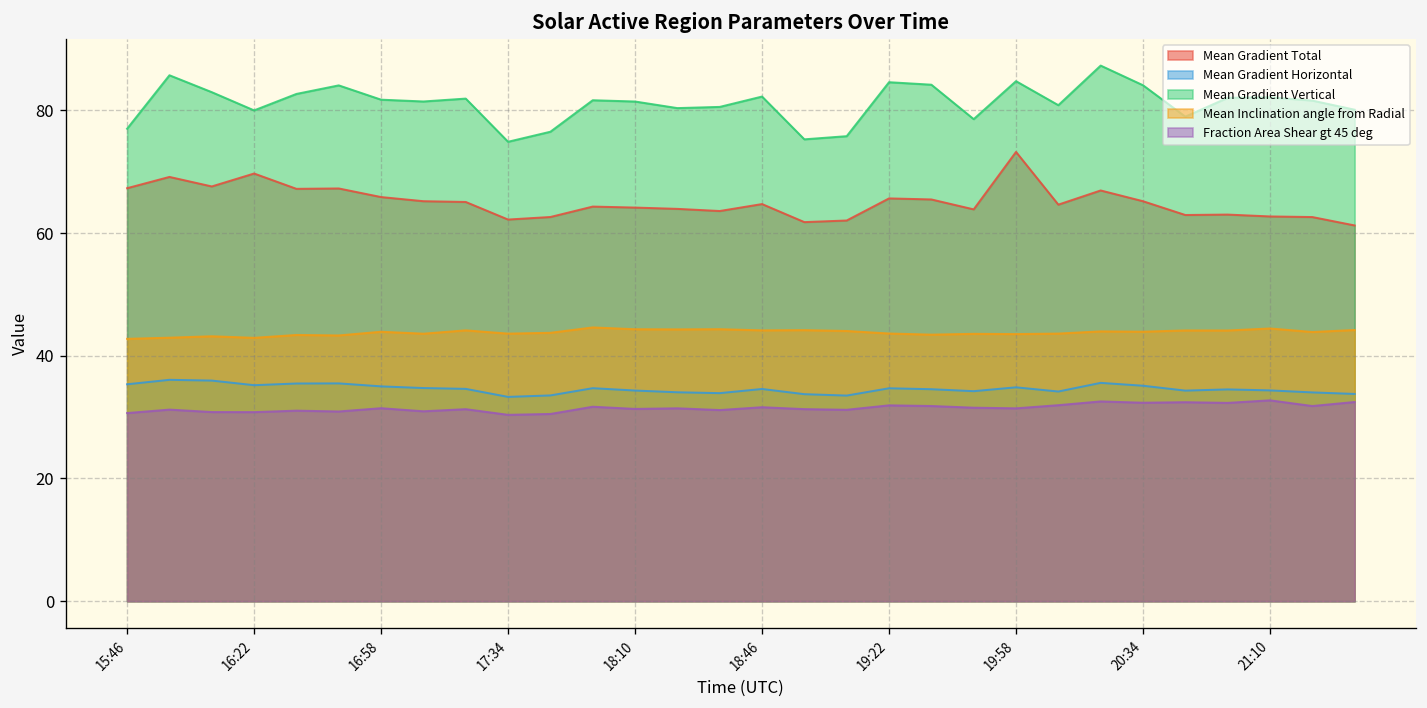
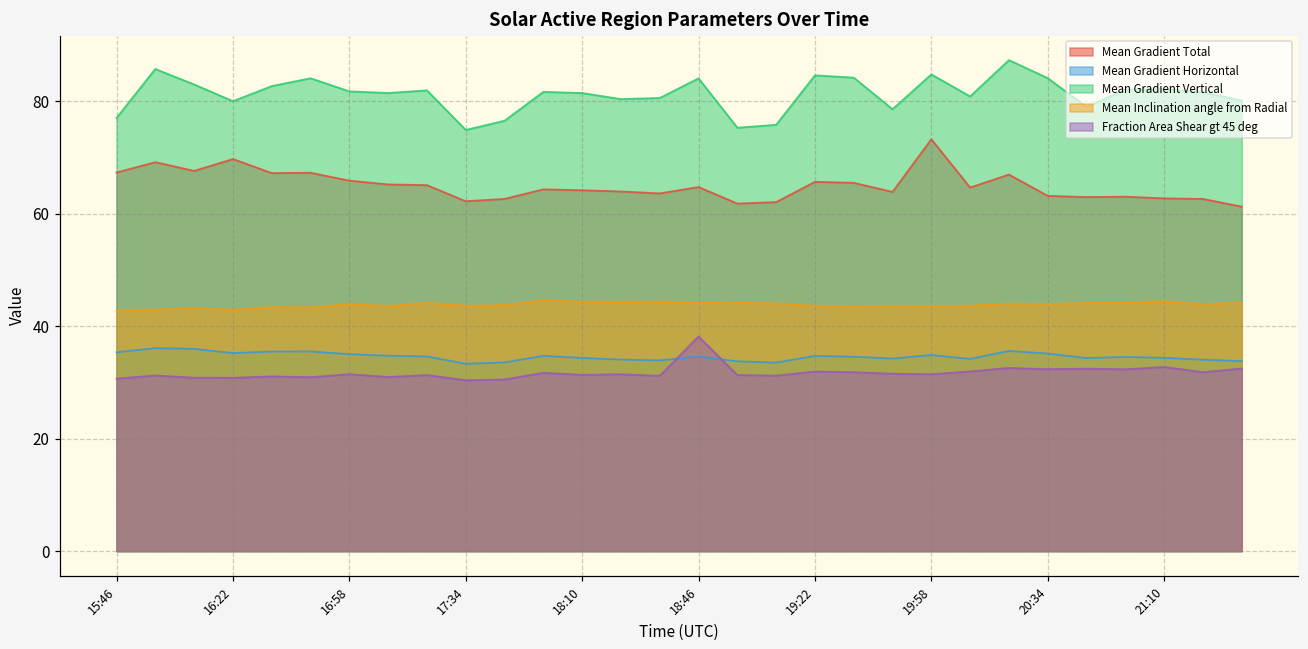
Mean Gradient Vertical, 18:46: 82 -> 84
Fraction Area Shear gt 45 deg, 18:46: 32 -> 38
Mean Gradient Total, 20:34: 65 -> 63
